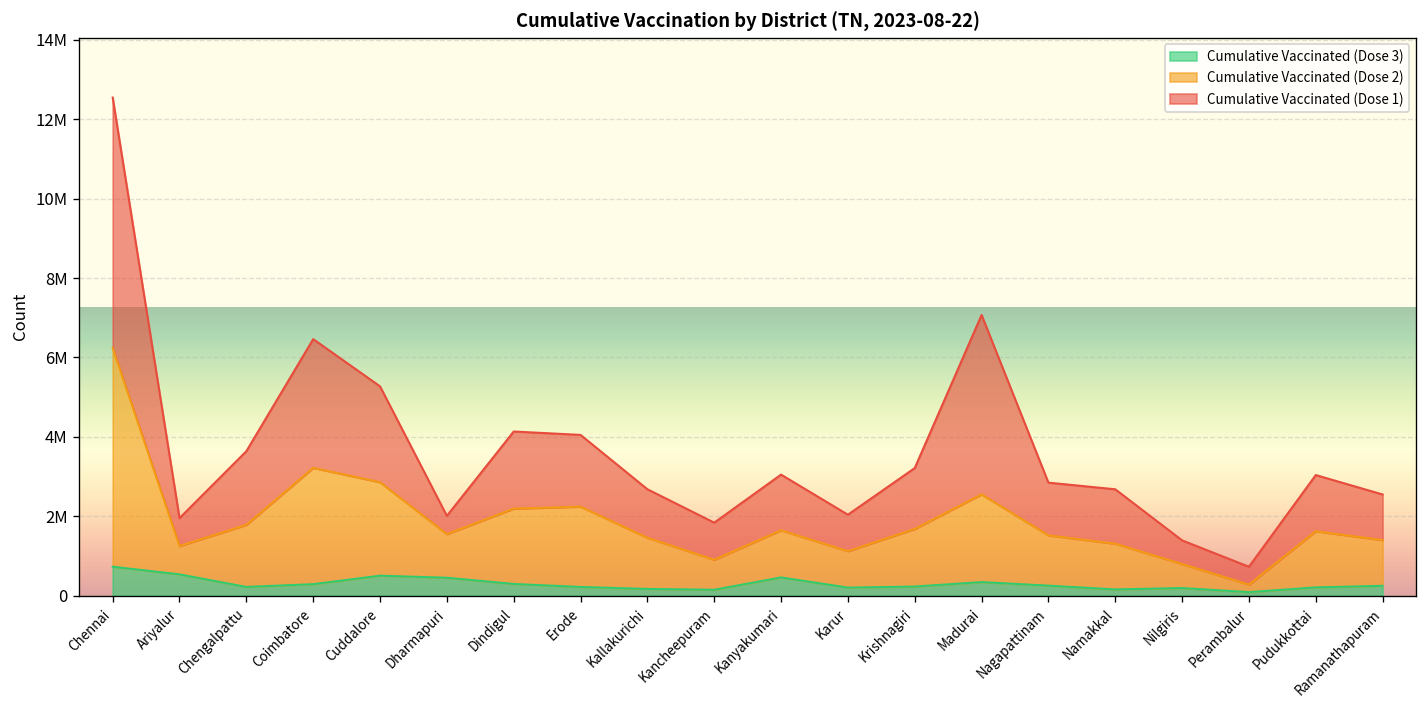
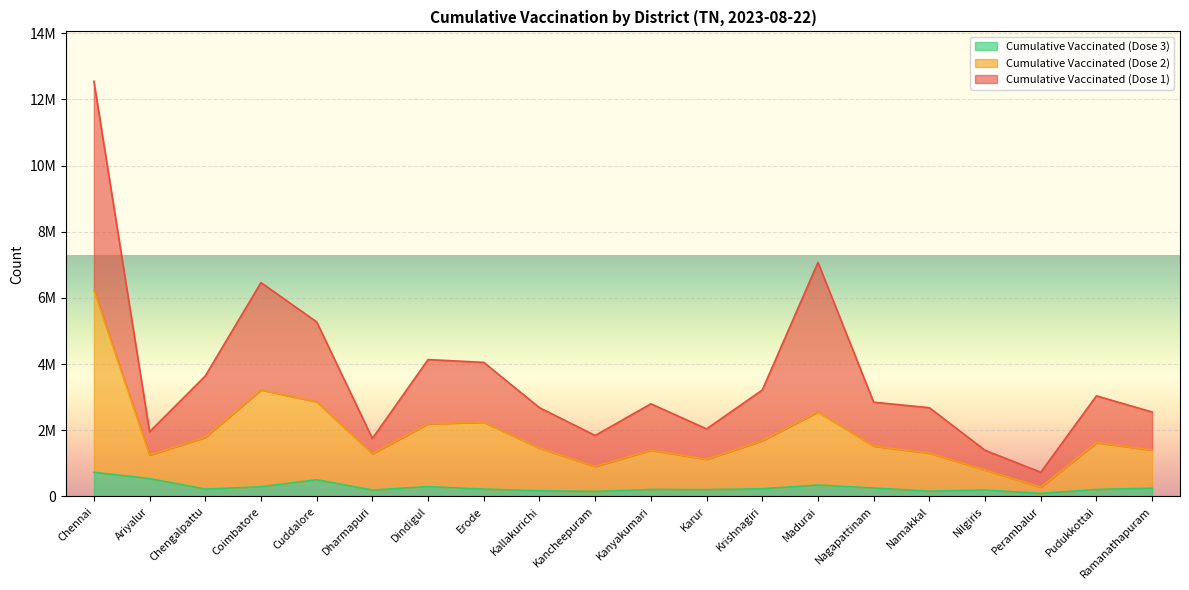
Cumulative Vaccinated (Dose 3), Dharmapuri: 500000 -> 200000
Cumulative Vaccinated (Dose 3), Kanyakumari: 500000 -> 200000
